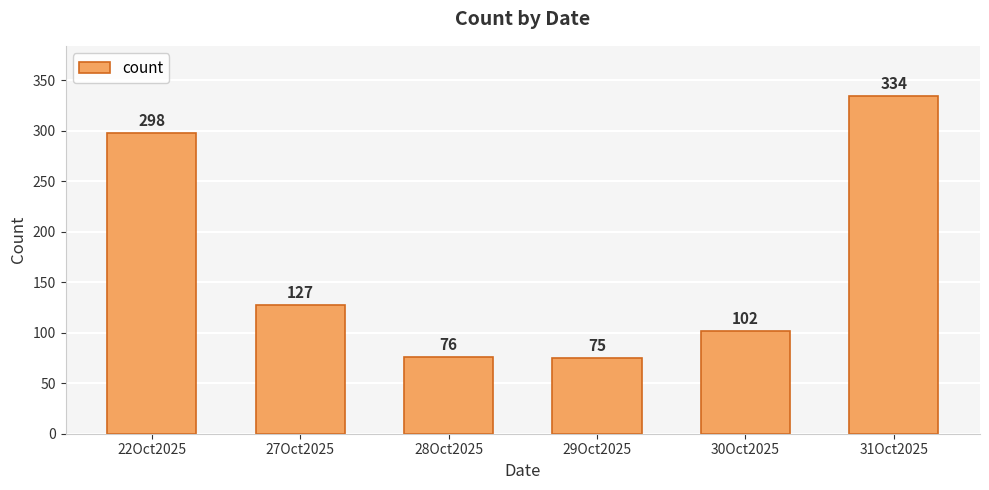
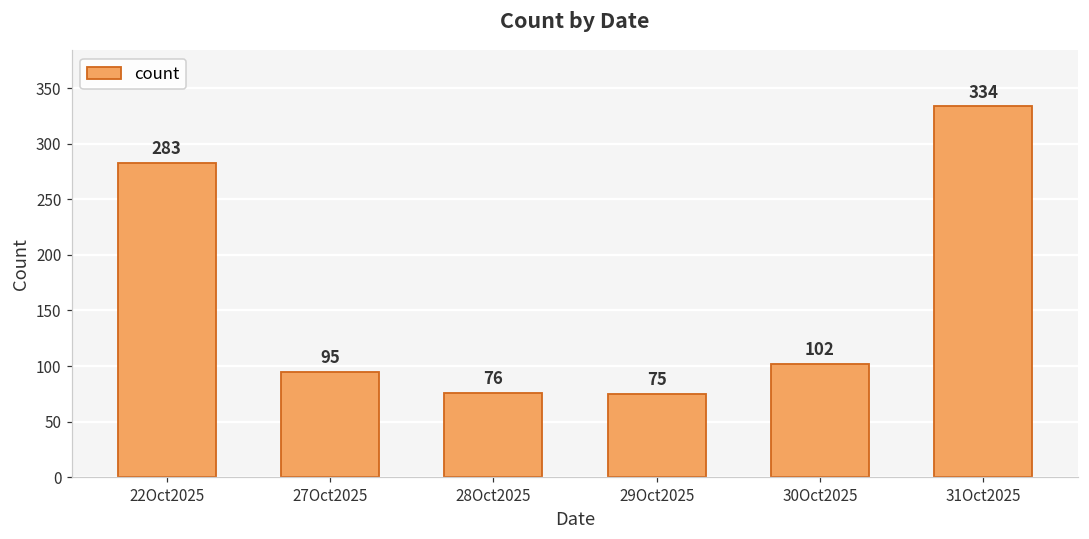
22Oct2025: 298 -> 283
27Oct2025: 127 -> 95
